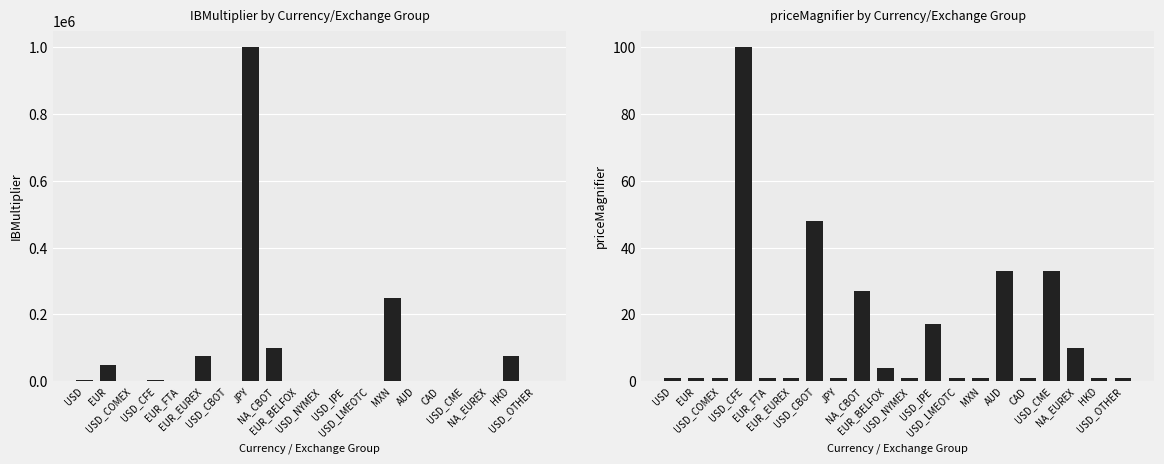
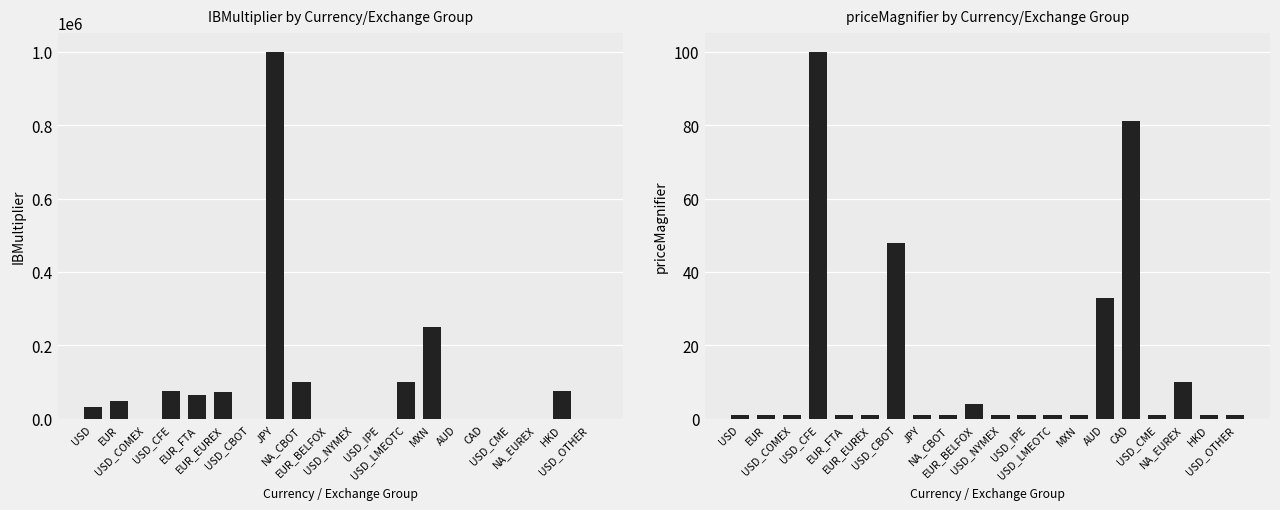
IBMultiplier by Currency/Exchange Group, USD: 10000 -> 30000
IBMultiplier by Currency/Exchange Group, USD_CFE: 10000 -> 80000
IBMultiplier by Currency/Exchange Group, EUR_FTA: 0 -> 70000
IBMultiplier by Currency/Exchange Group, USD_LMEOTC: 0 -> 100000
priceMagnifier by Currency/Exchange Group, NA_CBOT: 27 -> 1
priceMagnifier by Currency/Exchange Group, USD_IPE: 17 -> 1
priceMagnifier by Currency/Exchange Group, CAD: 1 -> 81
priceMagnifier by Currency/Exchange Group, USD_CME: 33 -> 1
